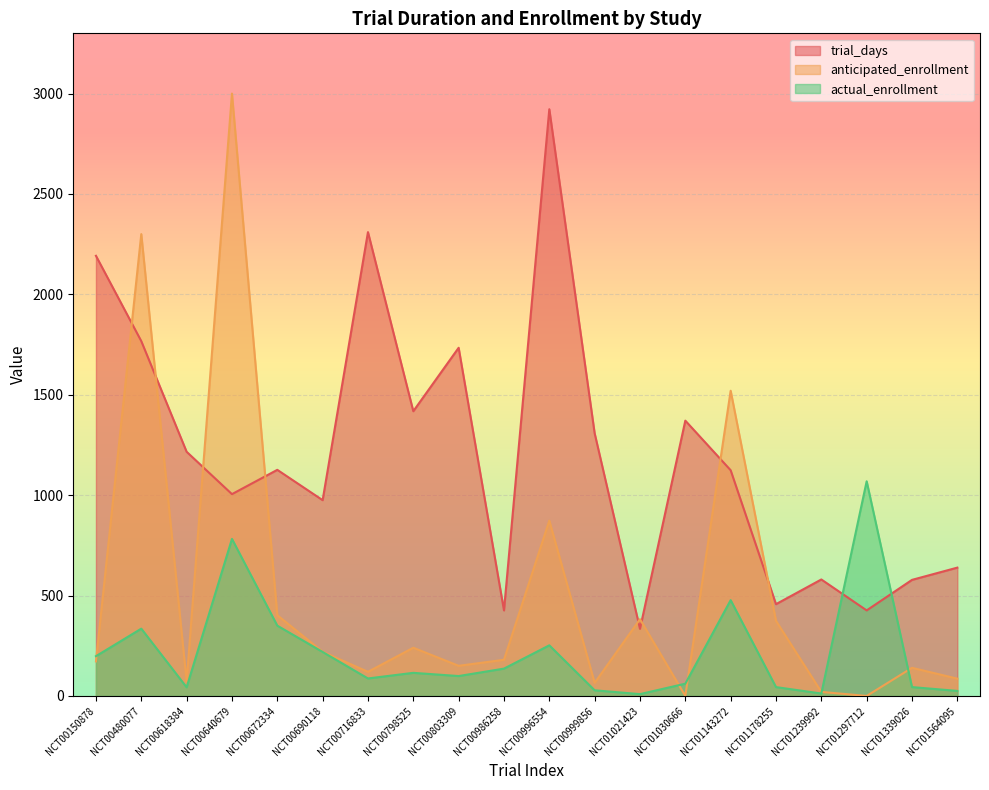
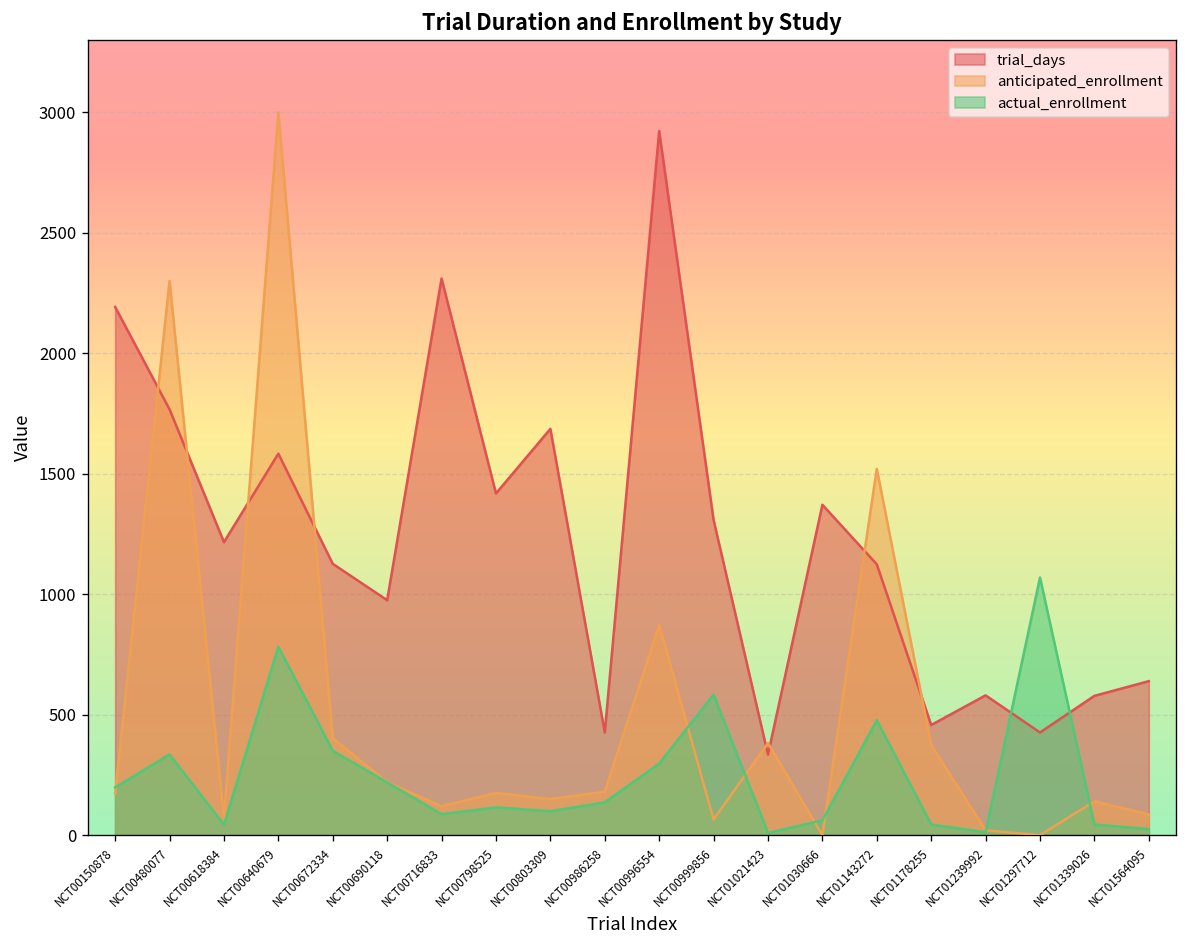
trial_days, NCT00640679: 1010 -> 1580
anticipated_enrollment, NCT00798525: 240 -> 180
trial_days, NCT00803309: 1730 -> 1690
actual_enrollment, NCT00996554: 250 -> 300
actual_enrollment, NCT00999856: 30 -> 580
